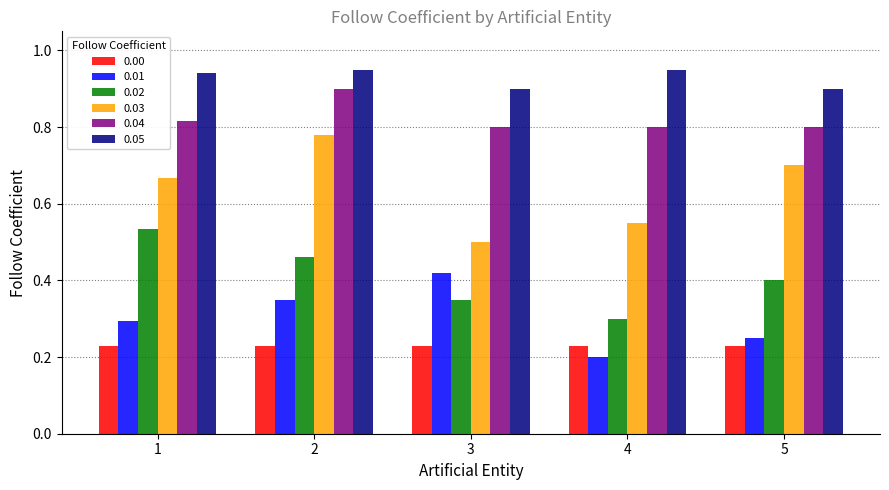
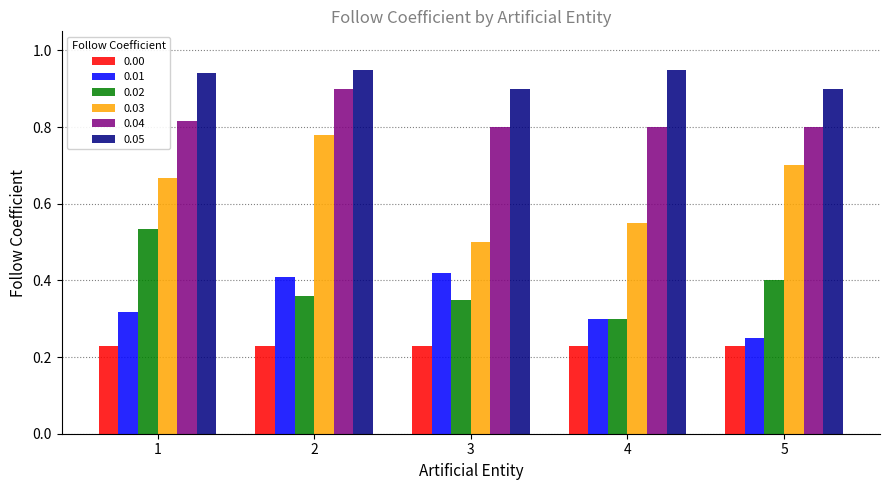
0.01, 1: 0.29 -> 0.32
0.01, 2: 0.35 -> 0.41
0.02, 2: 0.46 -> 0.36
0.01, 4: 0.2 -> 0.3
